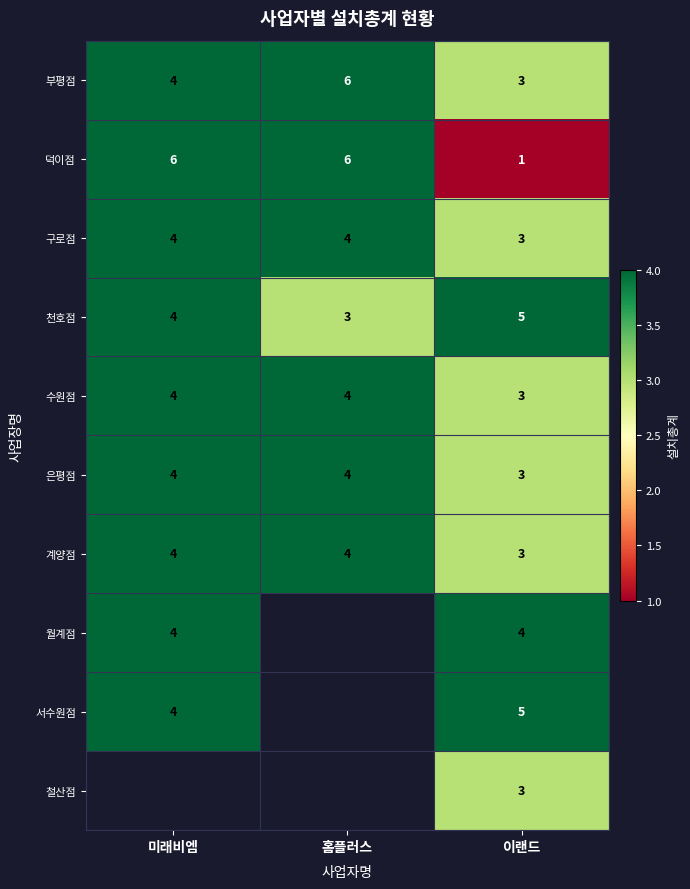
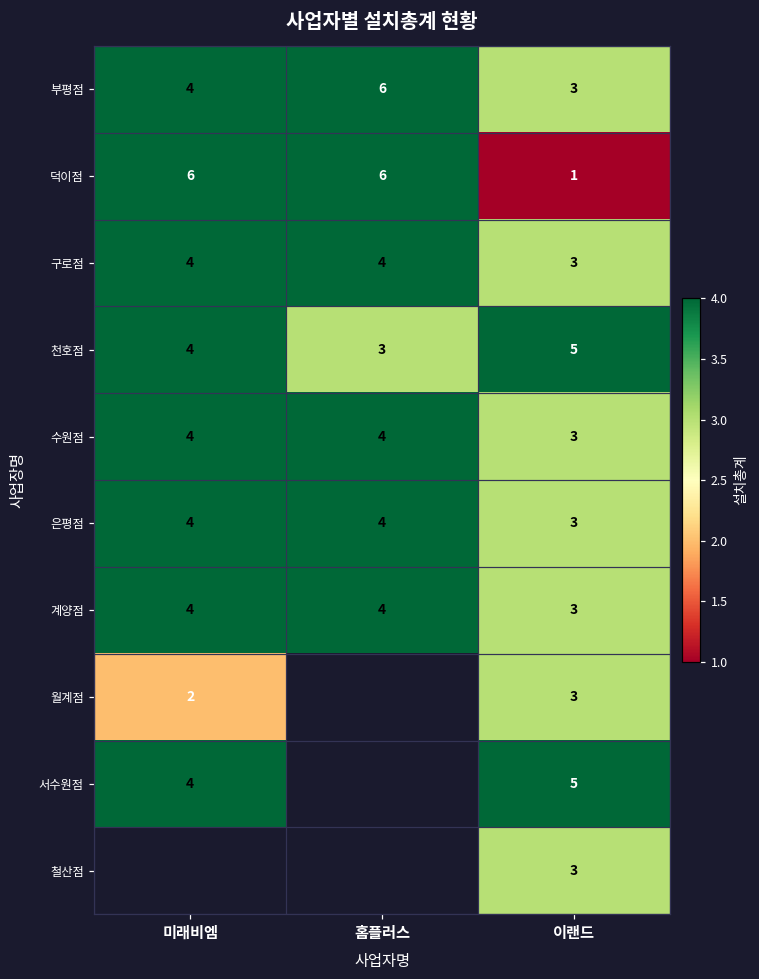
월계점, 미래비엠: 4 -> 2
월계점, 이랜드: 4 -> 3
